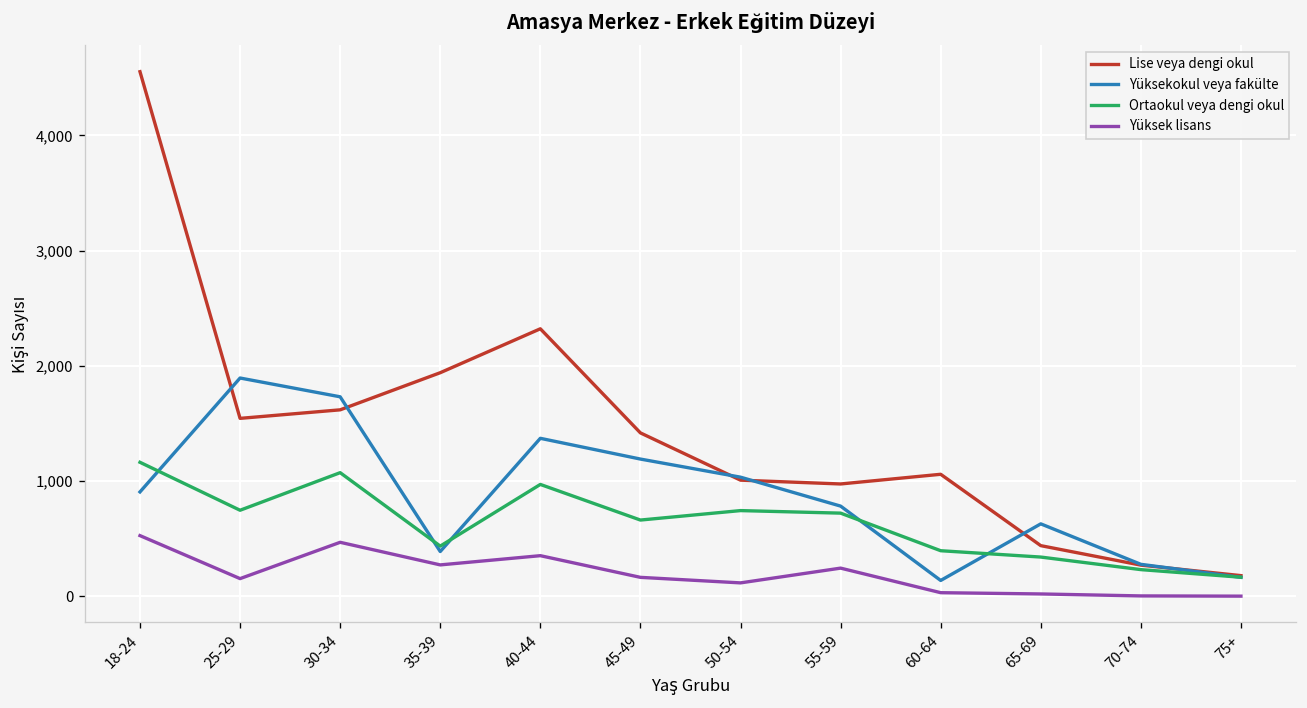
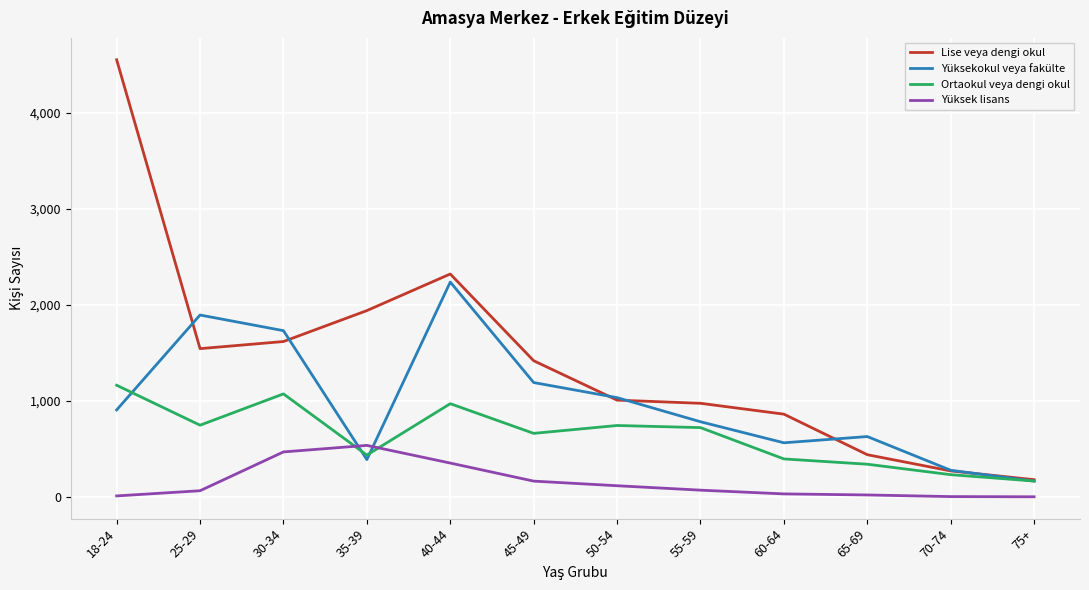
Yüksek lisans, 18-24: 500 -> 0
Yüksek lisans, 25-29: 200 -> 100
Yüksek lisans, 35-39: 300 -> 500
Yüksekokul veya fakülte, 40-44: 1,400 -> 2,200
Yüksek lisans, 55-59: 200 -> 100
Lise veya dengi okul, 60-64: 1,100 -> 900
Yüksekokul veya fakülte, 60-64: 100 -> 600
